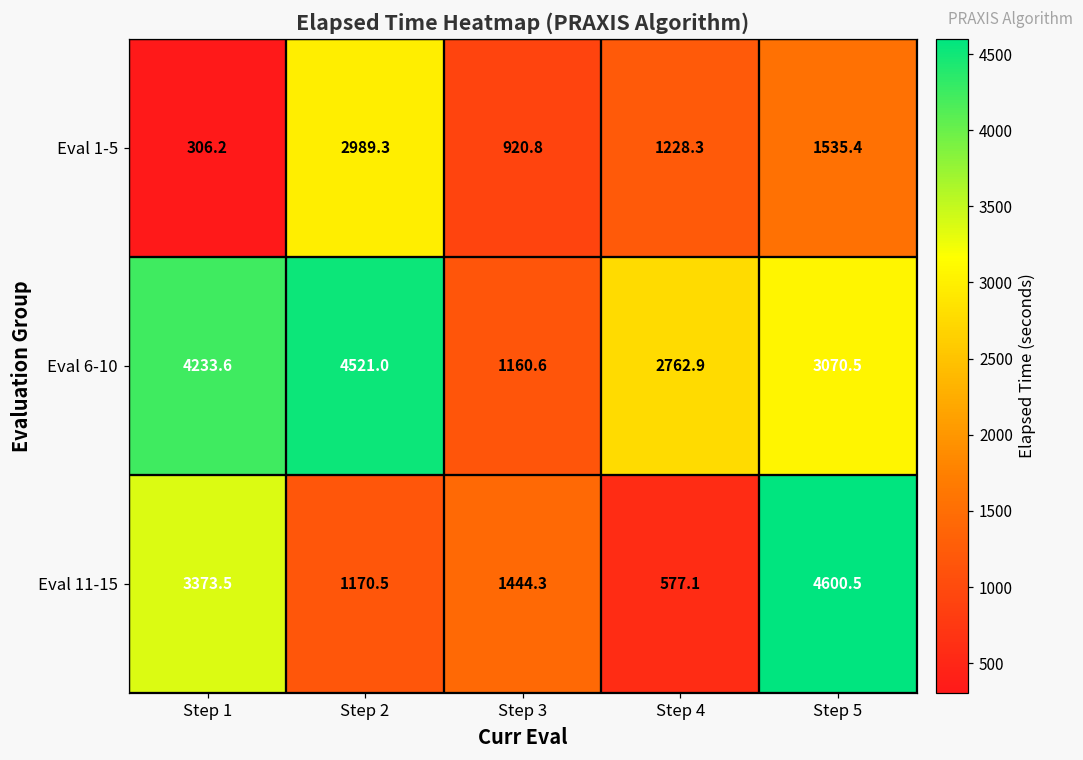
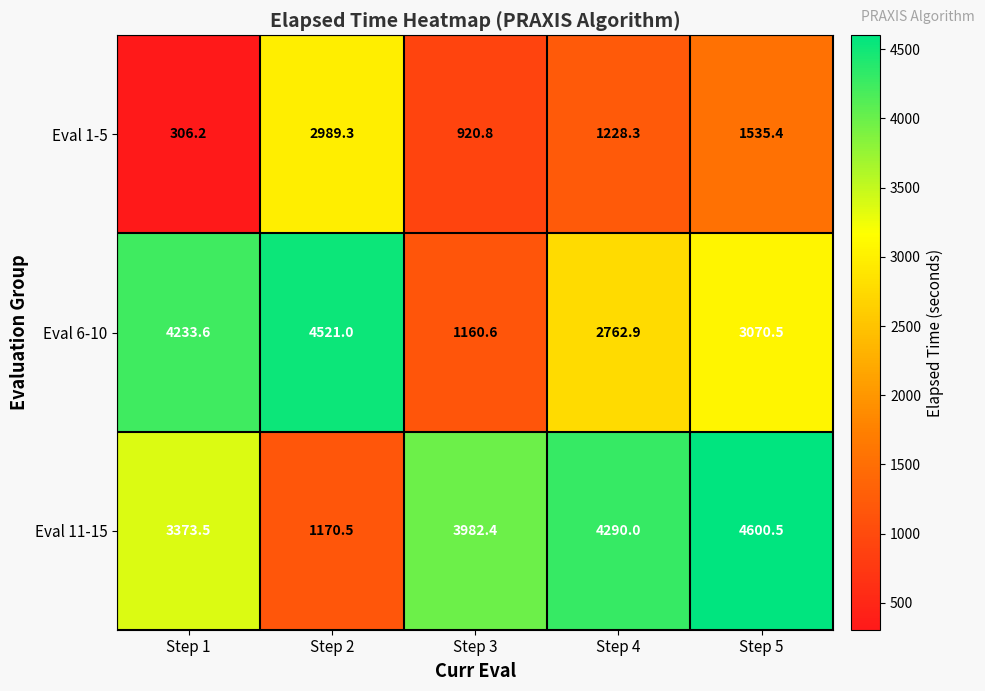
Eval 11-15, Step 3: 1444.3 -> 3982.4
Eval 11-15, Step 4: 577.1 -> 4290.0
